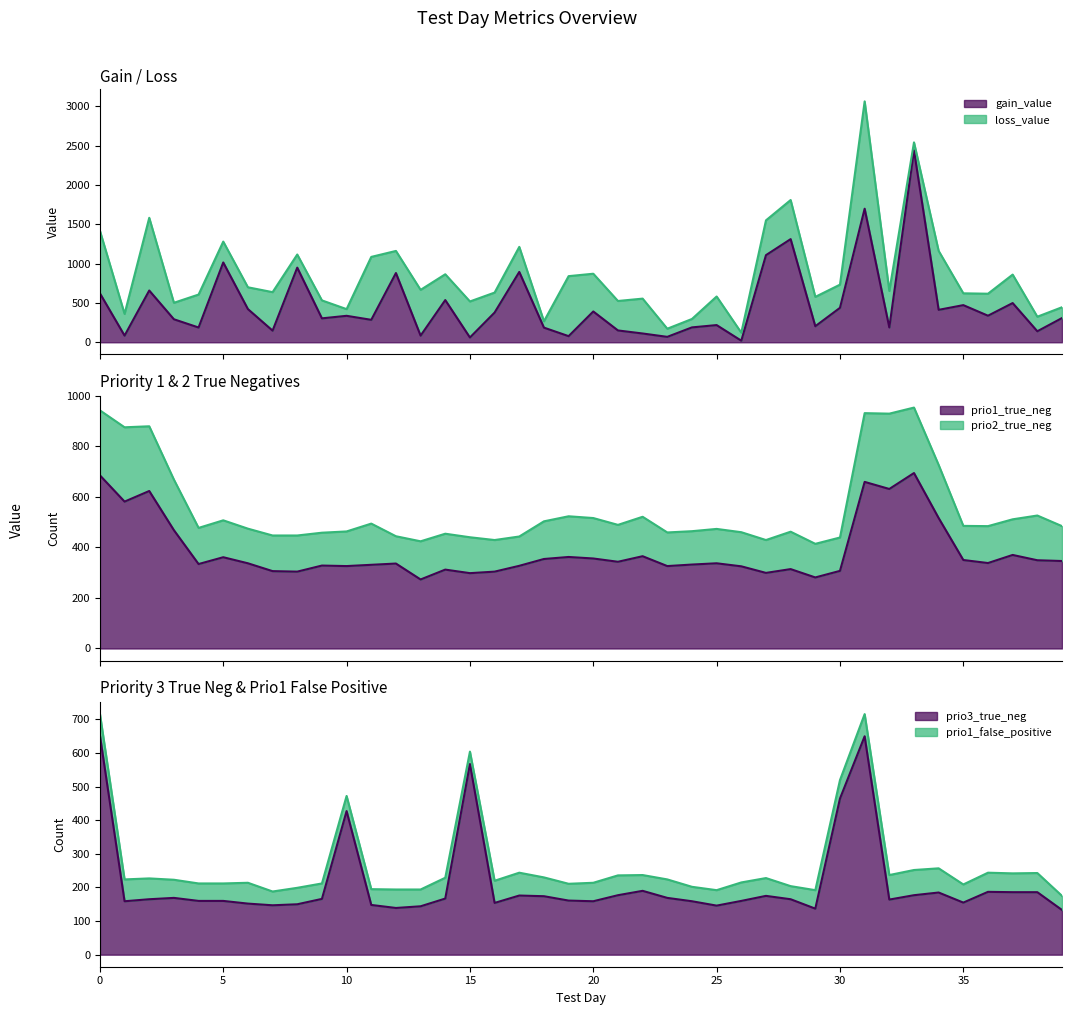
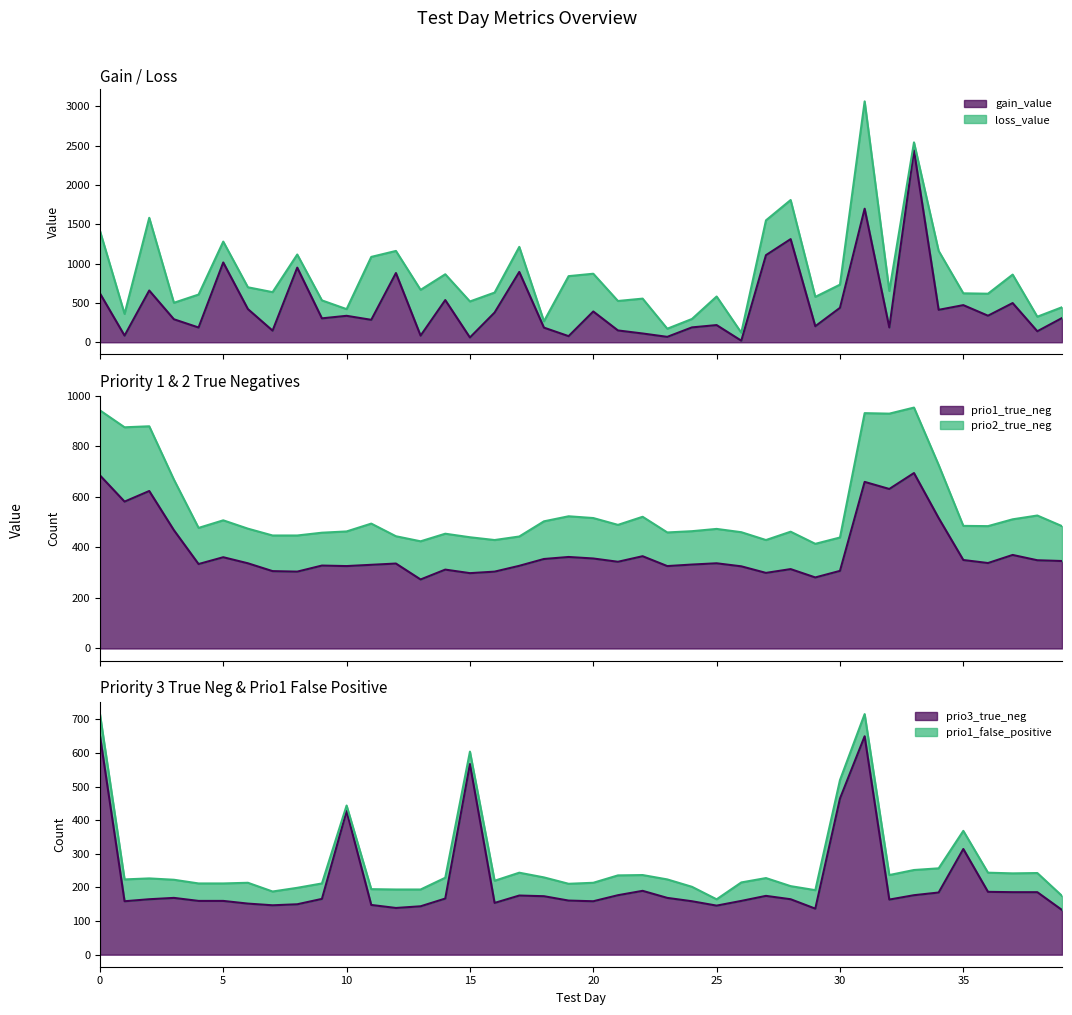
Priority 3 True Neg & Prio1 False Positive, prio1_false_positive, 10: 50 -> 20
Priority 3 True Neg & Prio1 False Positive, prio1_false_positive, 25: 50 -> 20
Priority 3 True Neg & Prio1 False Positive, prio3_true_neg, 35: 160 -> 310
